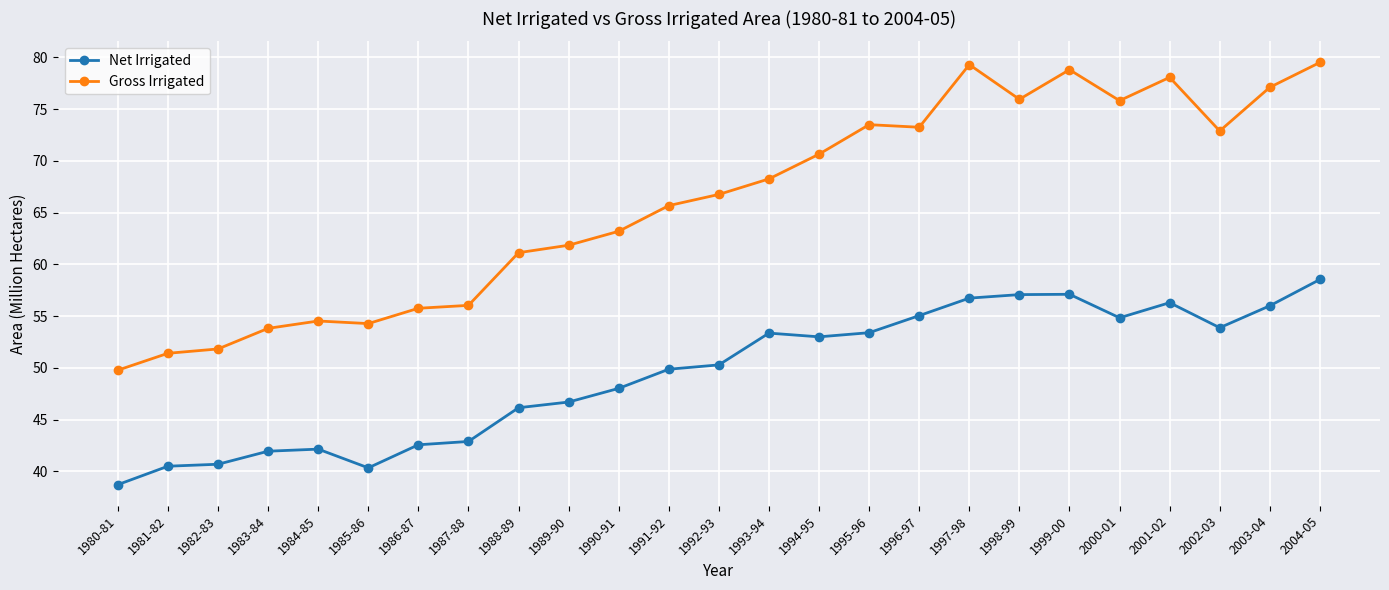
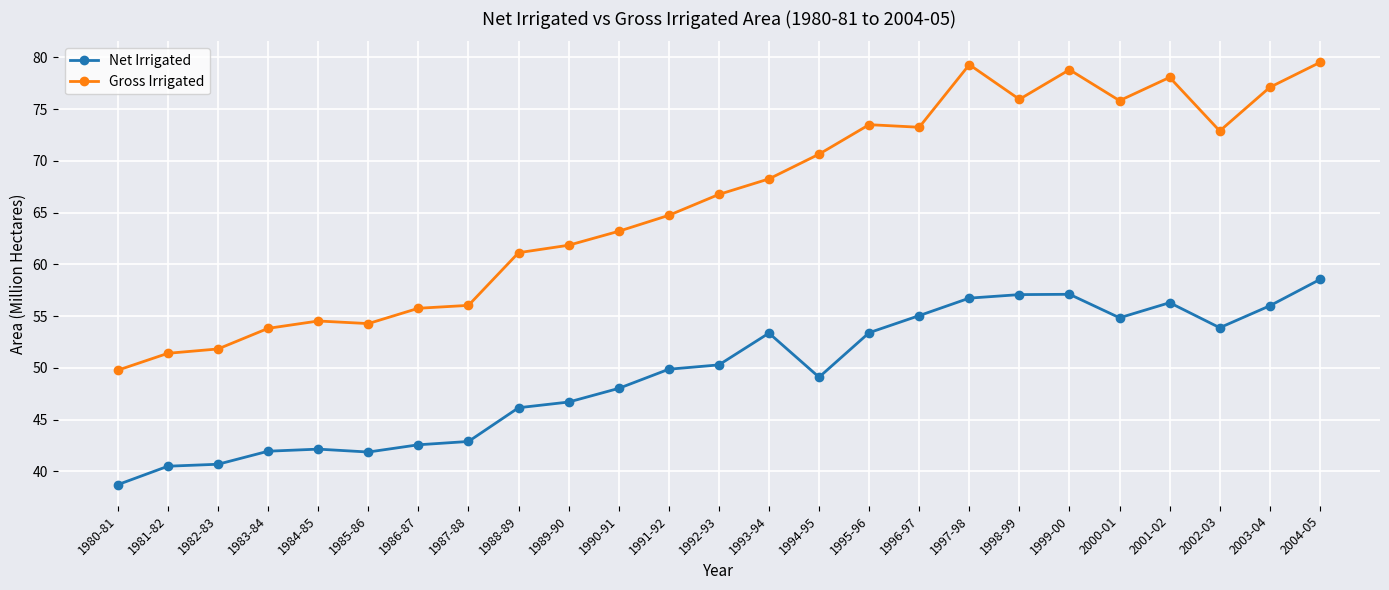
Net Irrigated, 1985-86: 40.3 -> 41.9
Gross Irrigated, 1991-92: 65.7 -> 64.7
Net Irrigated, 1994-95: 53.0 -> 49.1
